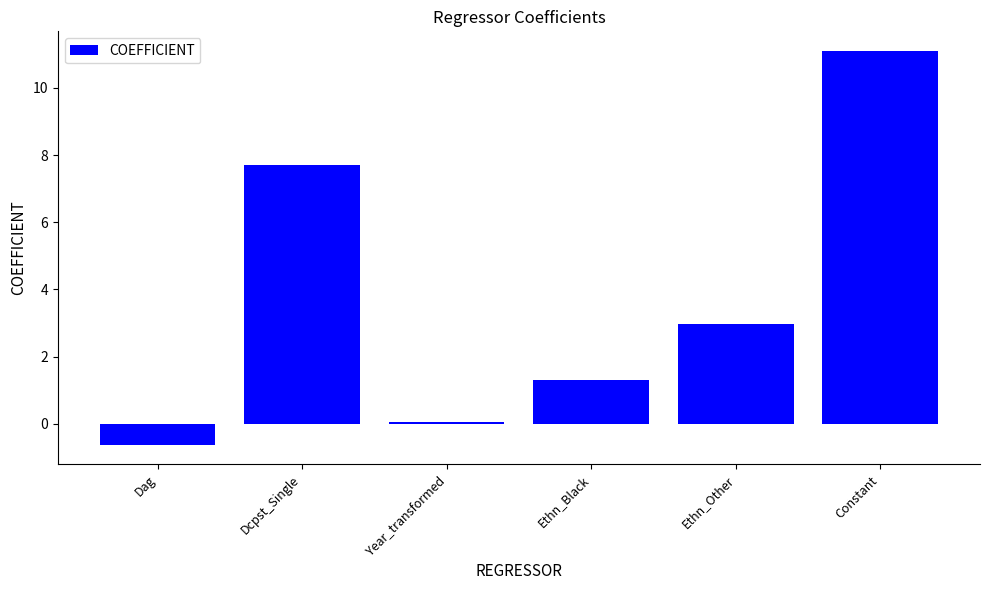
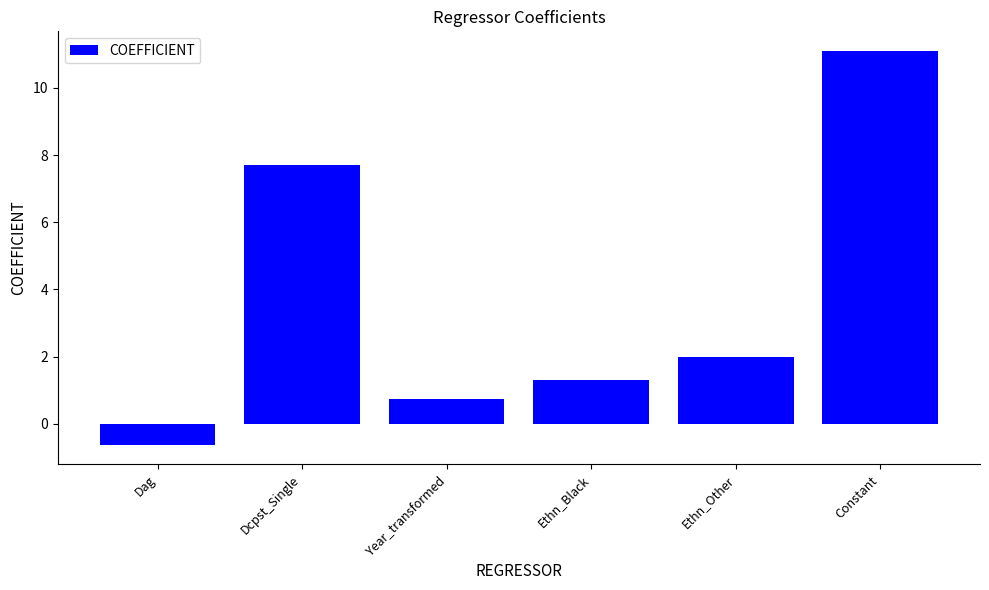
Year_transformed: 0.1 -> 0.7
Ethn_Other: 3.0 -> 2.0
